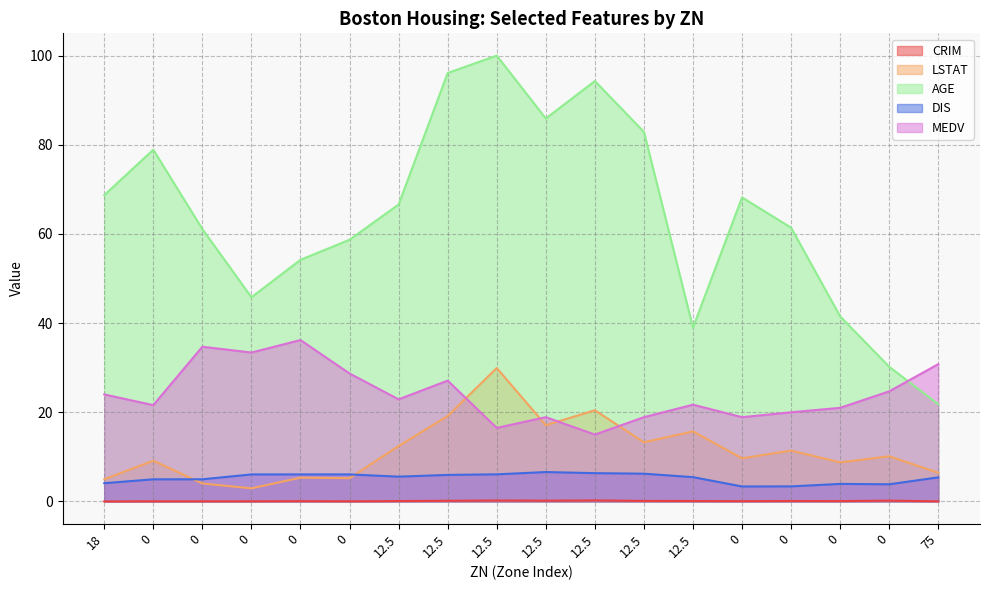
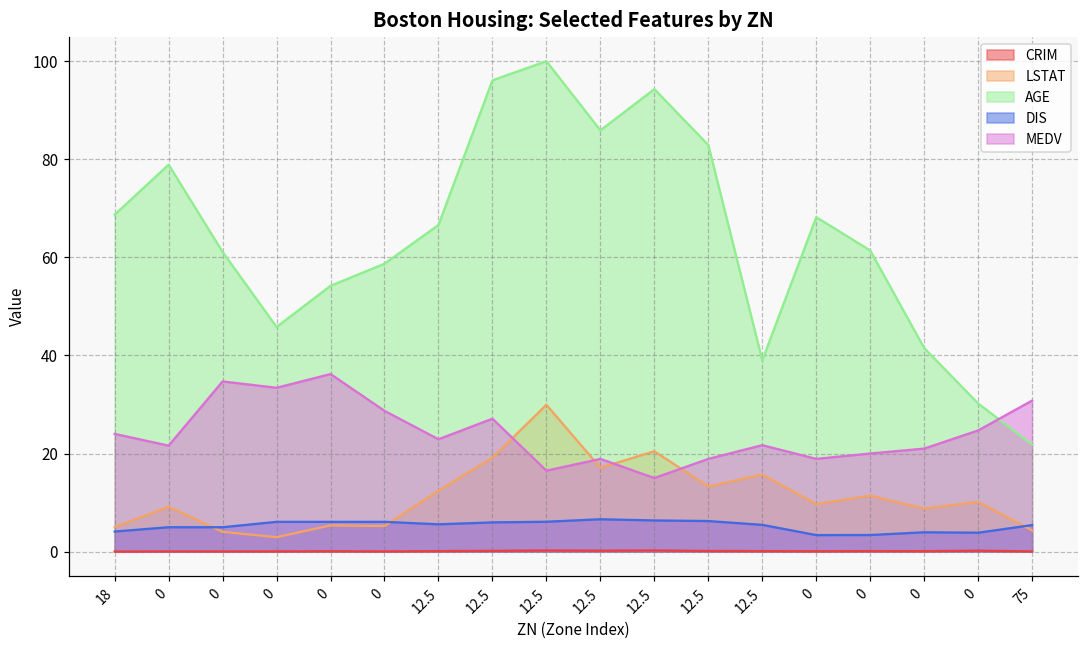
LSTAT, 75: 6 -> 4
